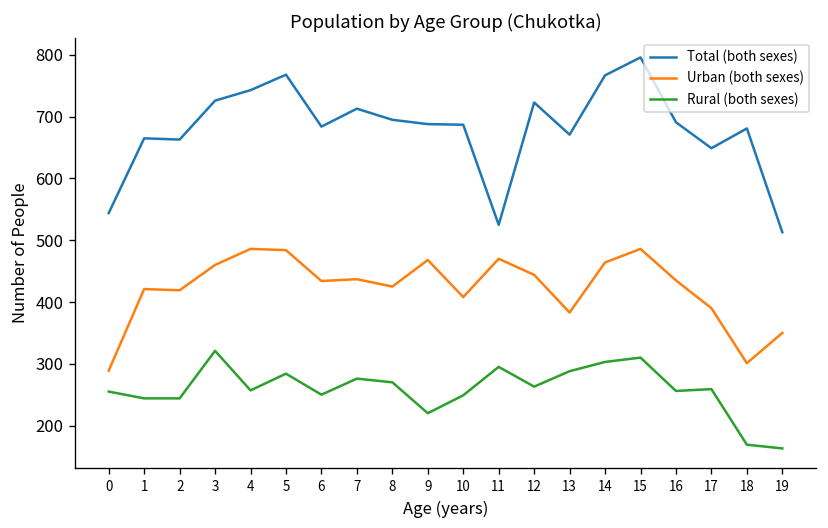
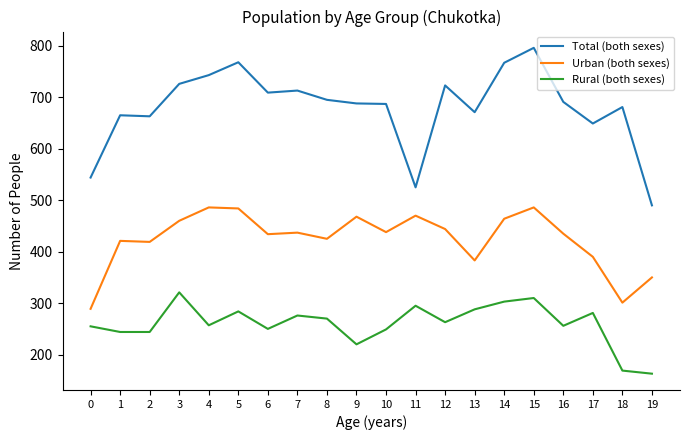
Total (both sexes), 6: 680 -> 710
Urban (both sexes), 10: 410 -> 440
Rural (both sexes), 17: 260 -> 280
Total (both sexes), 19: 510 -> 490
